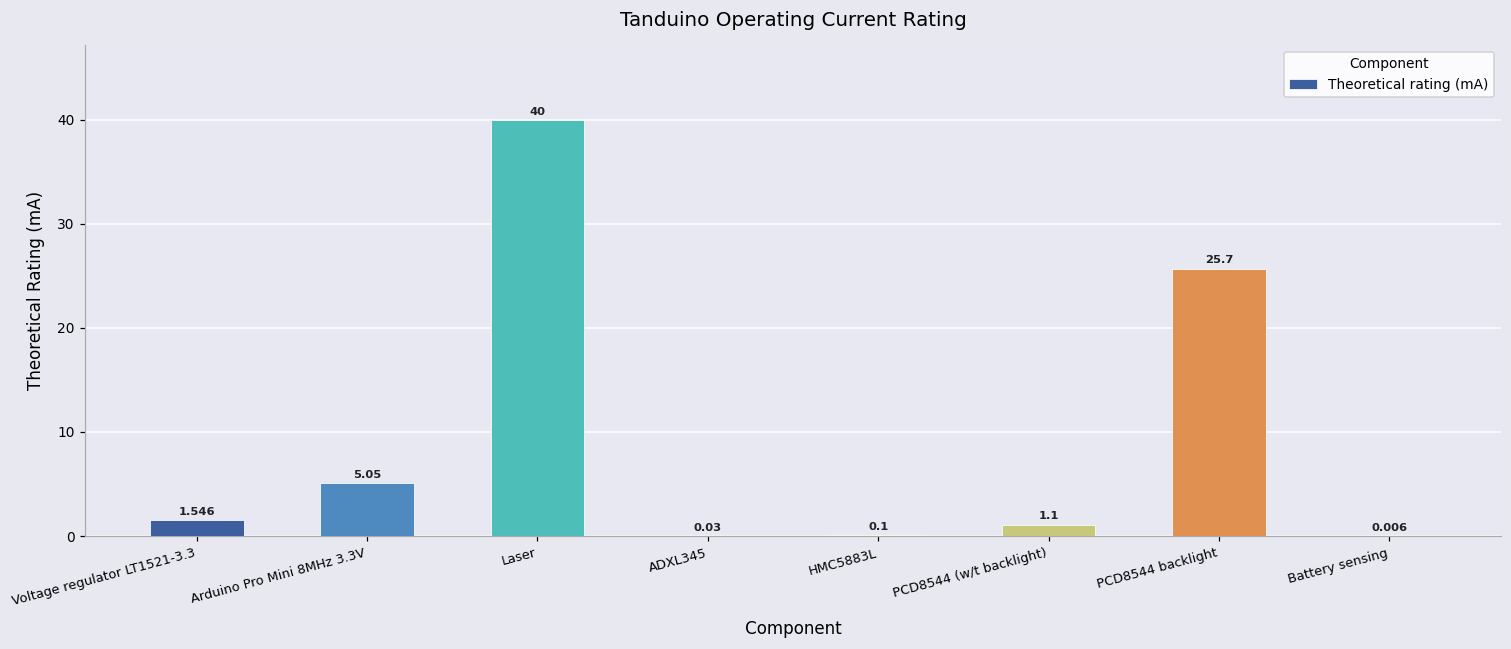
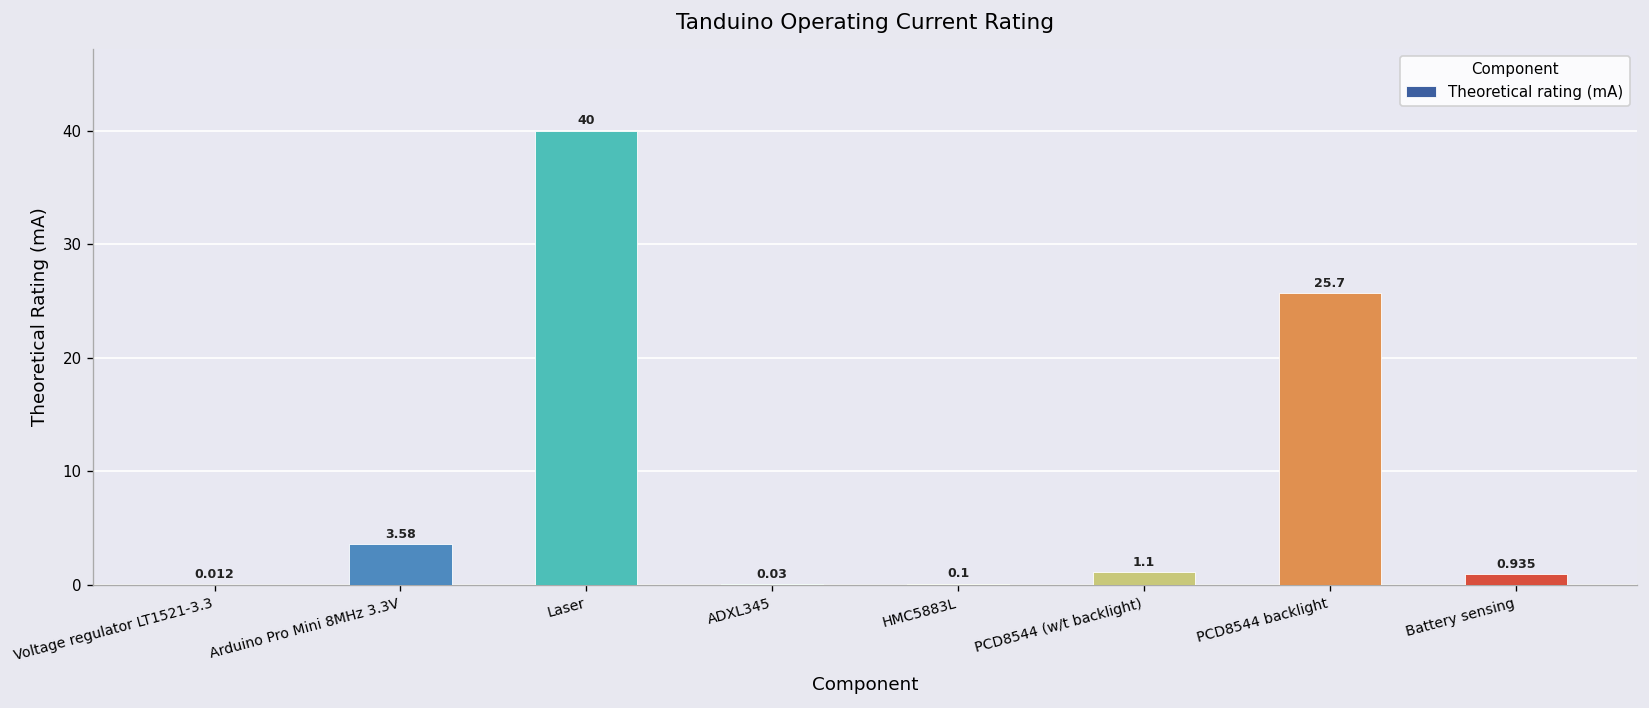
Voltage regulator LT1521-3.3: 1.546 -> 0.012
Arduino Pro Mini 8MHz 3.3V: 5.05 -> 3.58
Battery sensing: 0.006 -> 0.935
